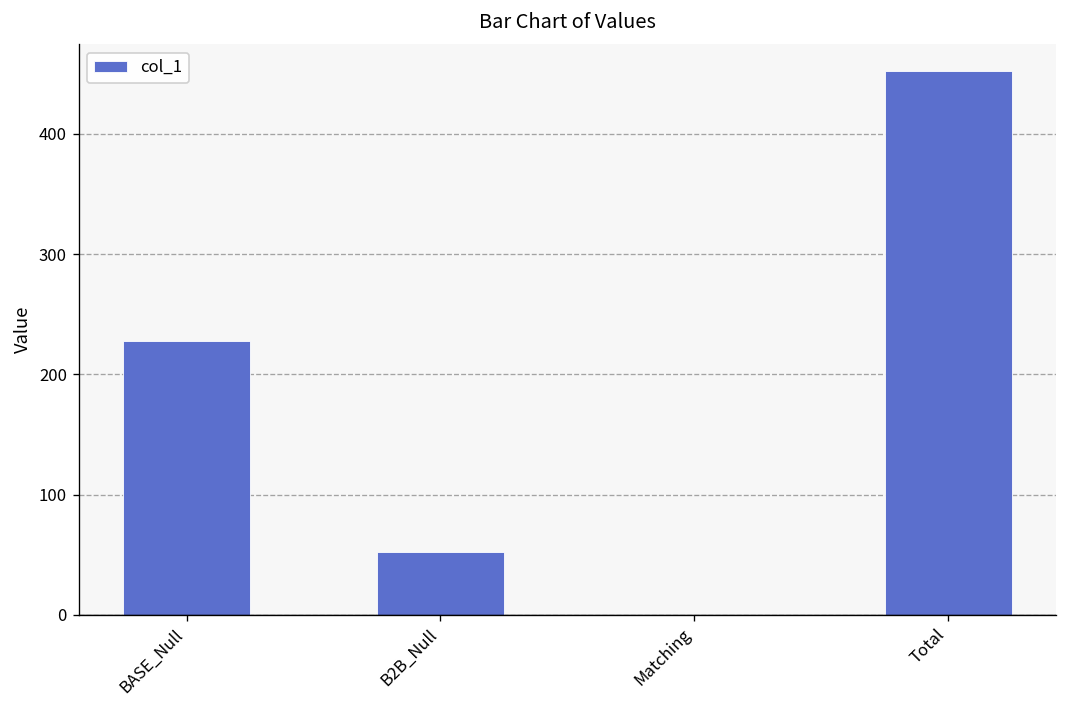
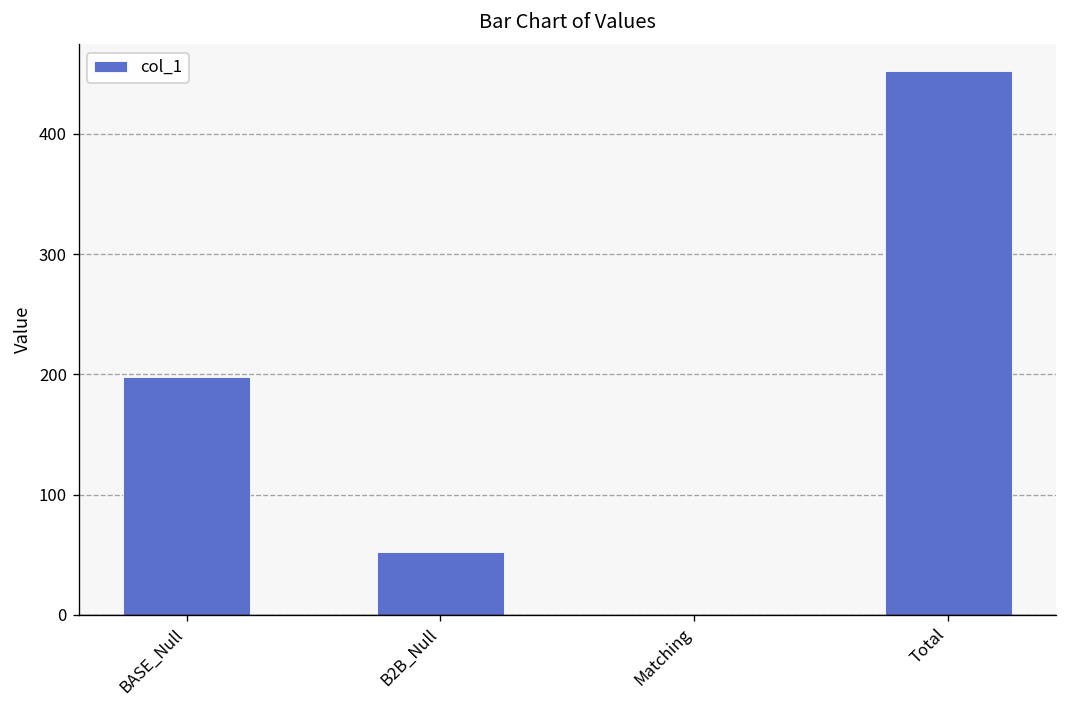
BASE_Null: 228 -> 198
